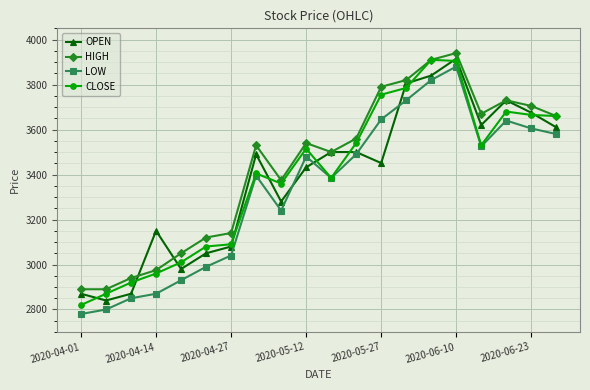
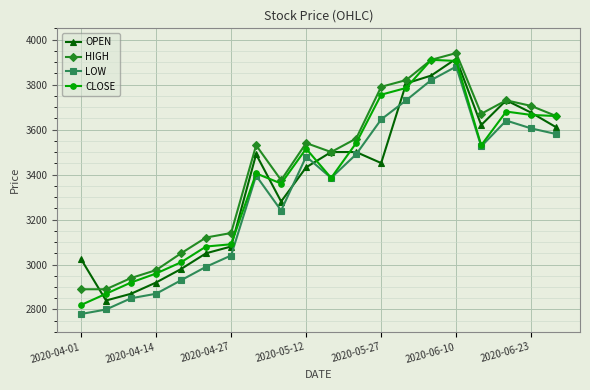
OPEN, 2020-04-01: 2870 -> 3020
OPEN, 2020-04-14: 3150 -> 2920
